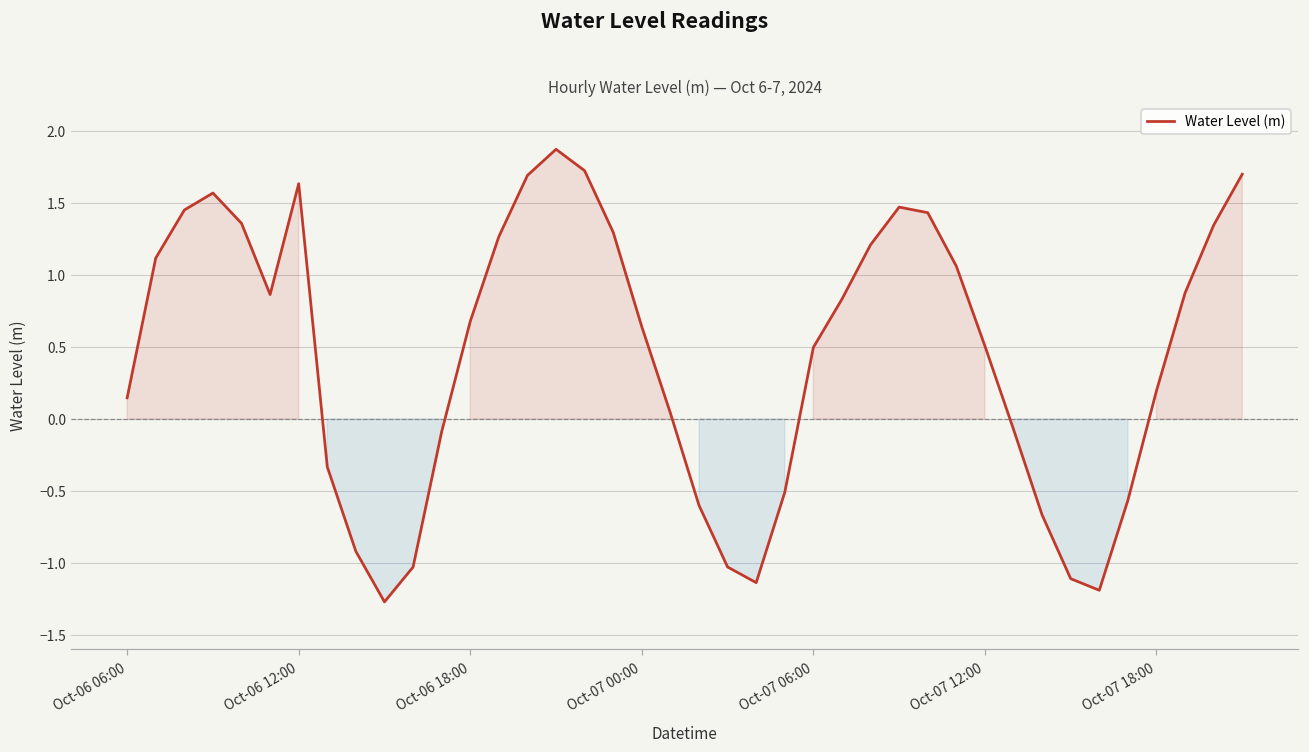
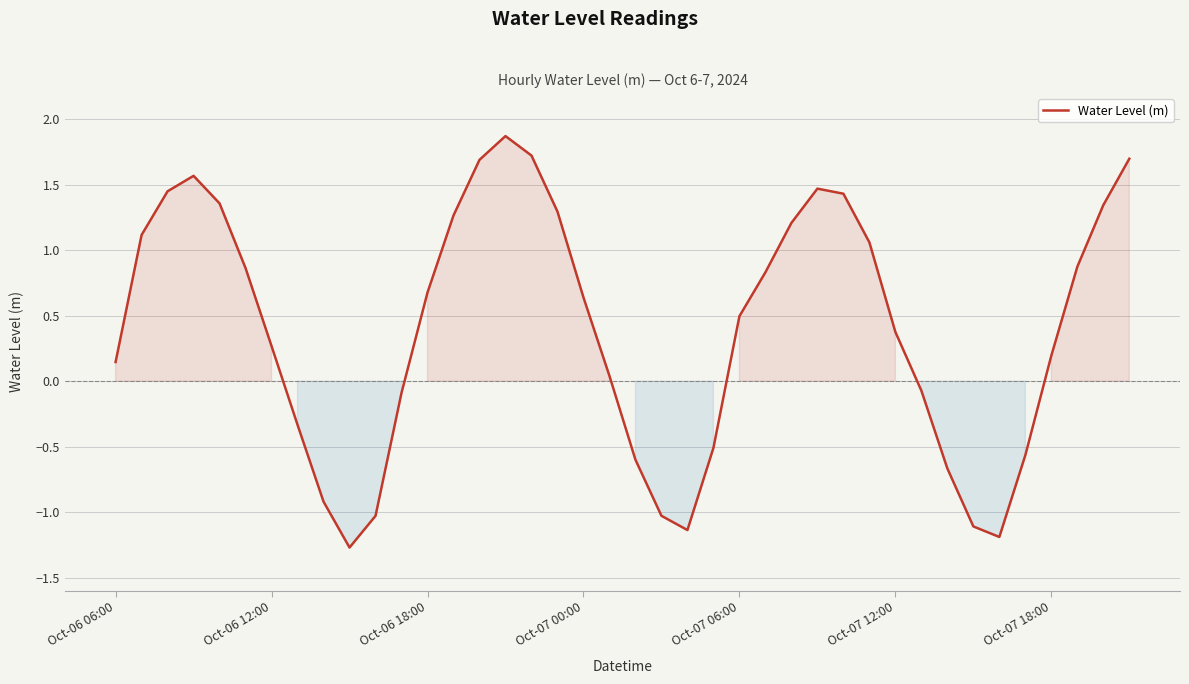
Oct-06 12:00: 1.63 -> 0.27
Oct-07 12:00: 0.51 -> 0.38
